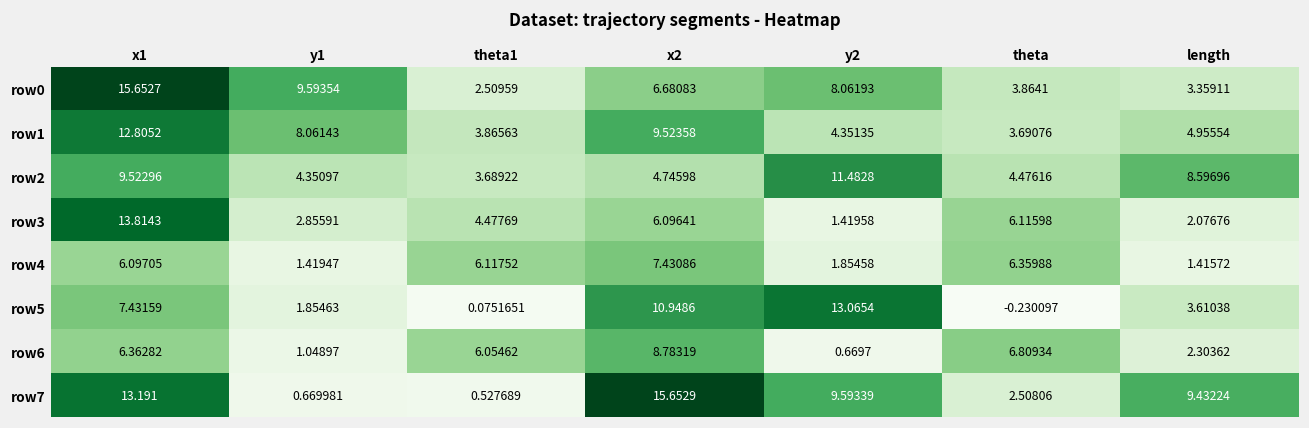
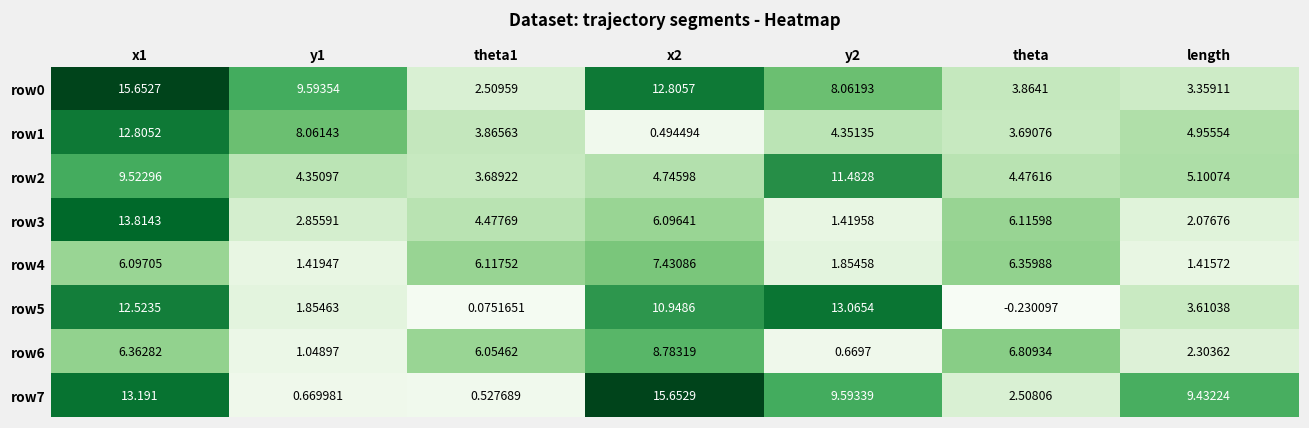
row0, x2: 6.68083 -> 12.8057
row1, x2: 9.52358 -> 0.494494
row2, length: 8.59696 -> 5.10074
row5, x1: 7.43159 -> 12.5235
